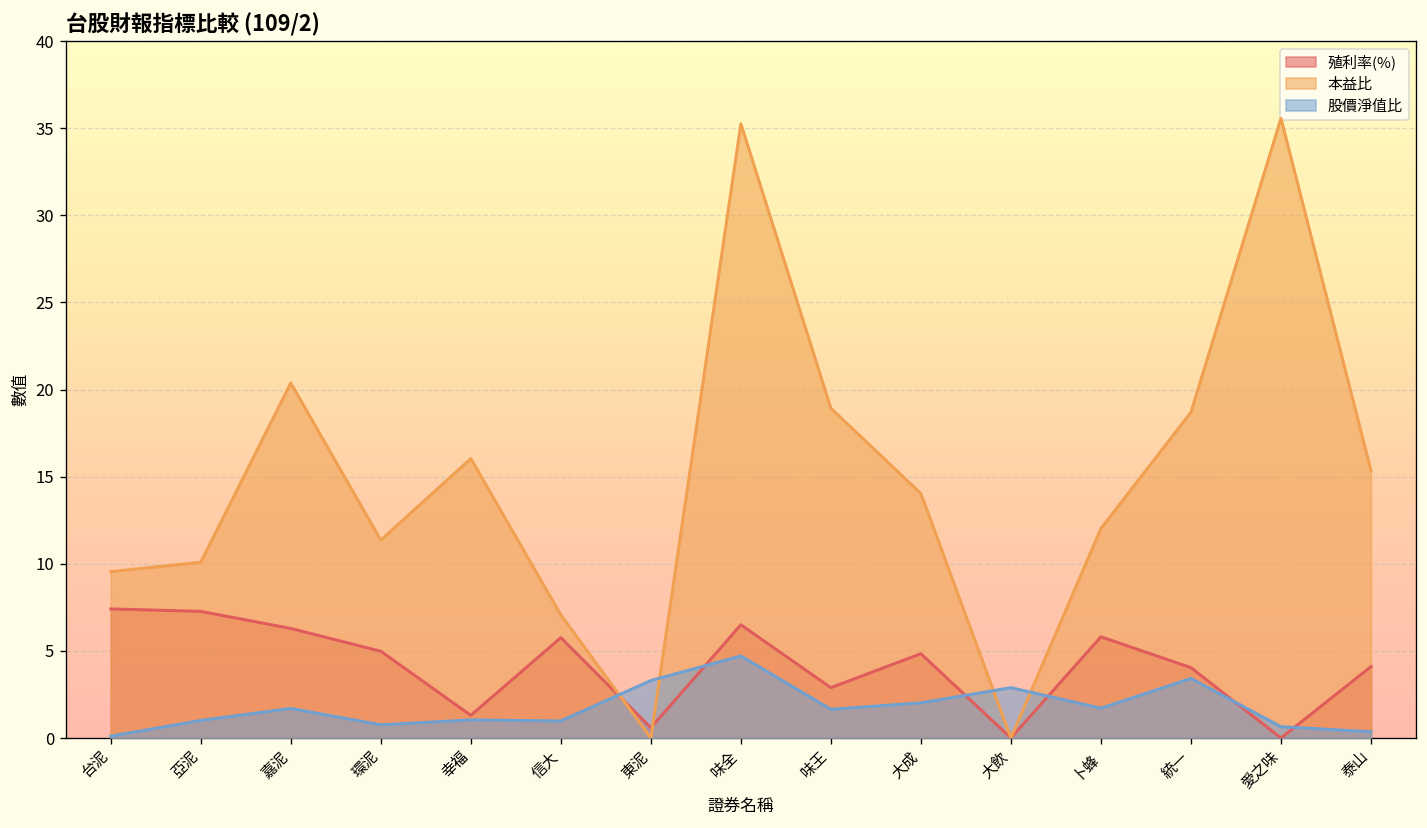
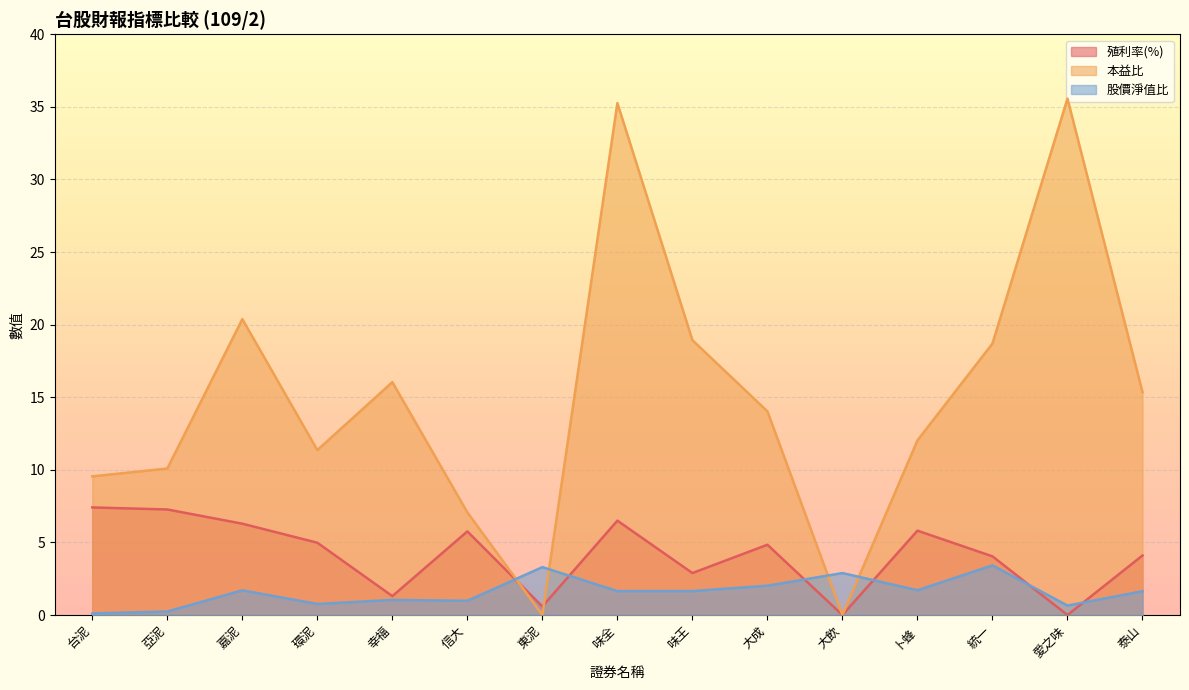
股價淨值比, 亞泥: 1.0 -> 0.2
股價淨值比, 味全: 4.7 -> 1.7
股價淨值比, 泰山: 0.4 -> 1.6
